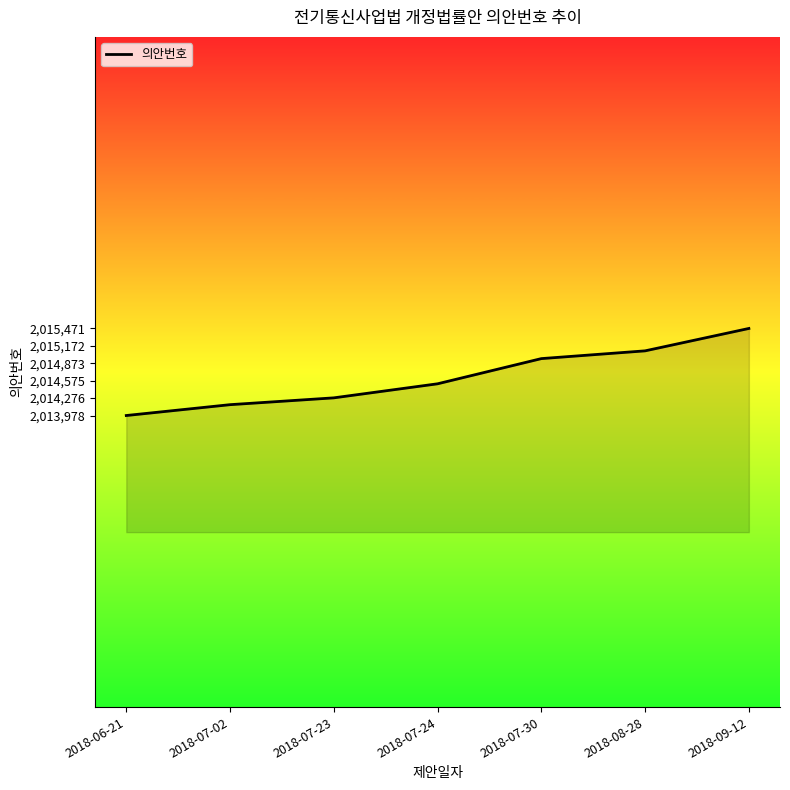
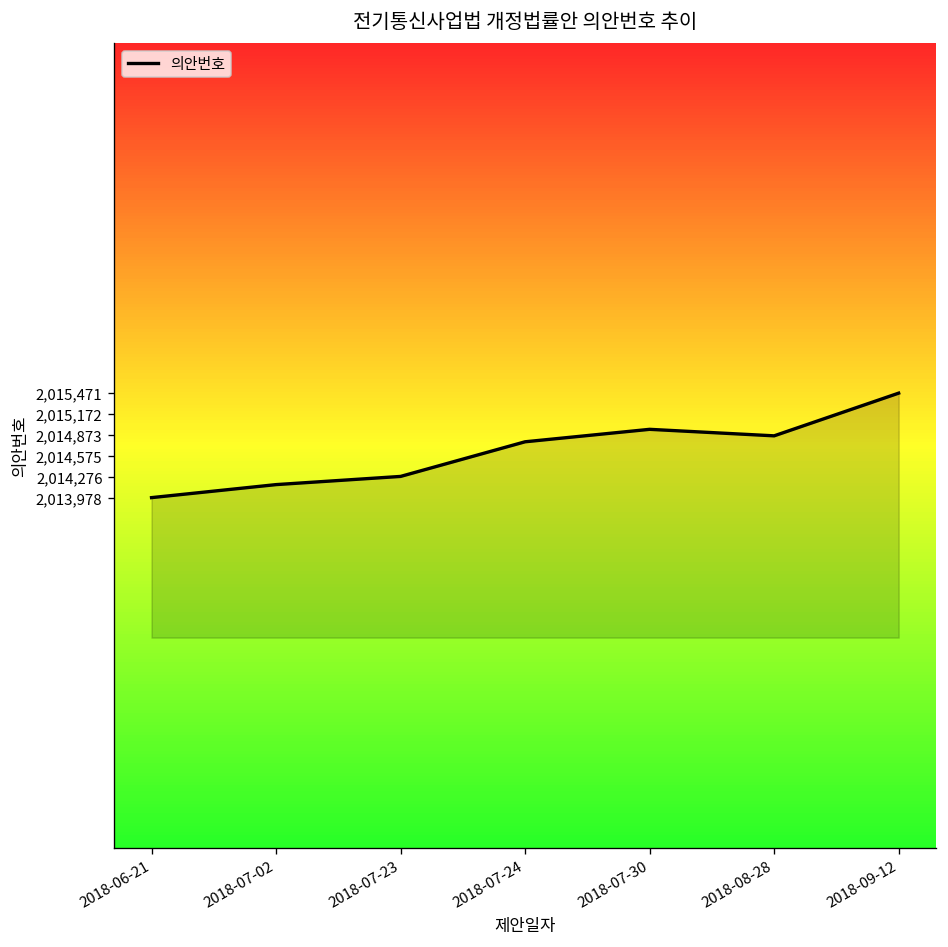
2018-07-24: 2,014,500 -> 2,014,800
2018-08-28: 2,015,100 -> 2,014,900
